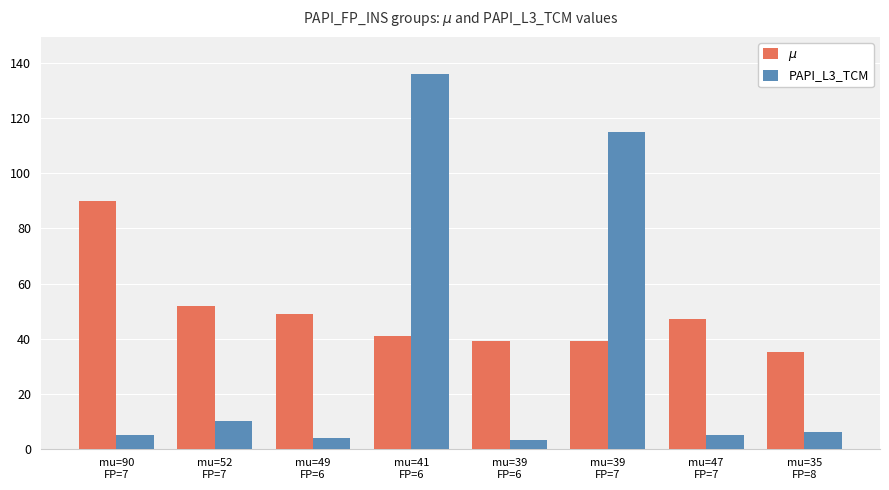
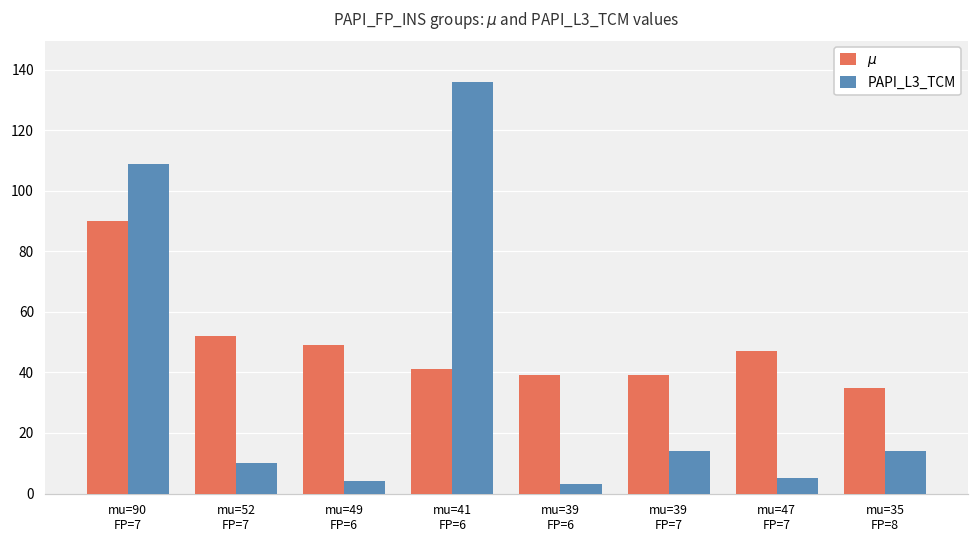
PAPI_L3_TCM, mu=90 FP=7: 5 -> 109
PAPI_L3_TCM, mu=39 FP=7: 115 -> 14
PAPI_L3_TCM, mu=35 FP=8: 6 -> 14
